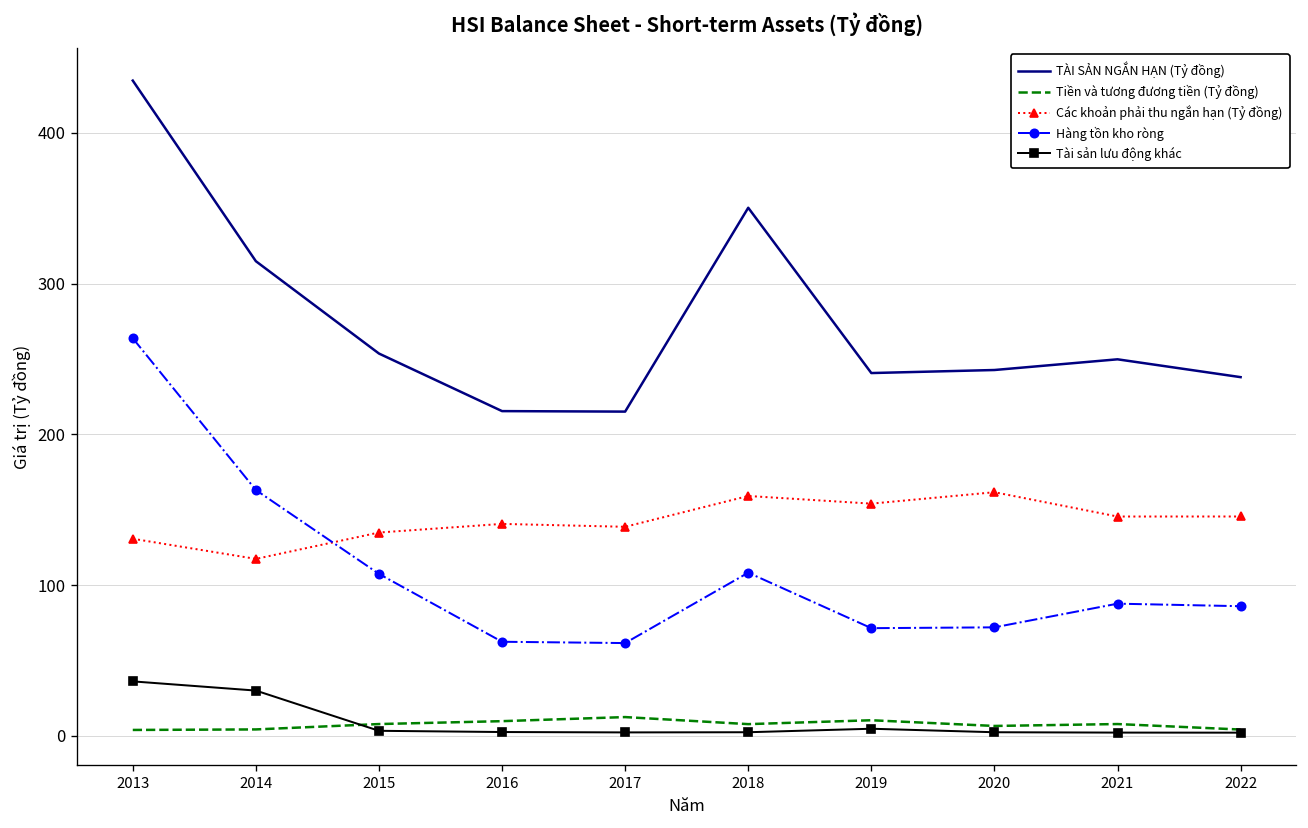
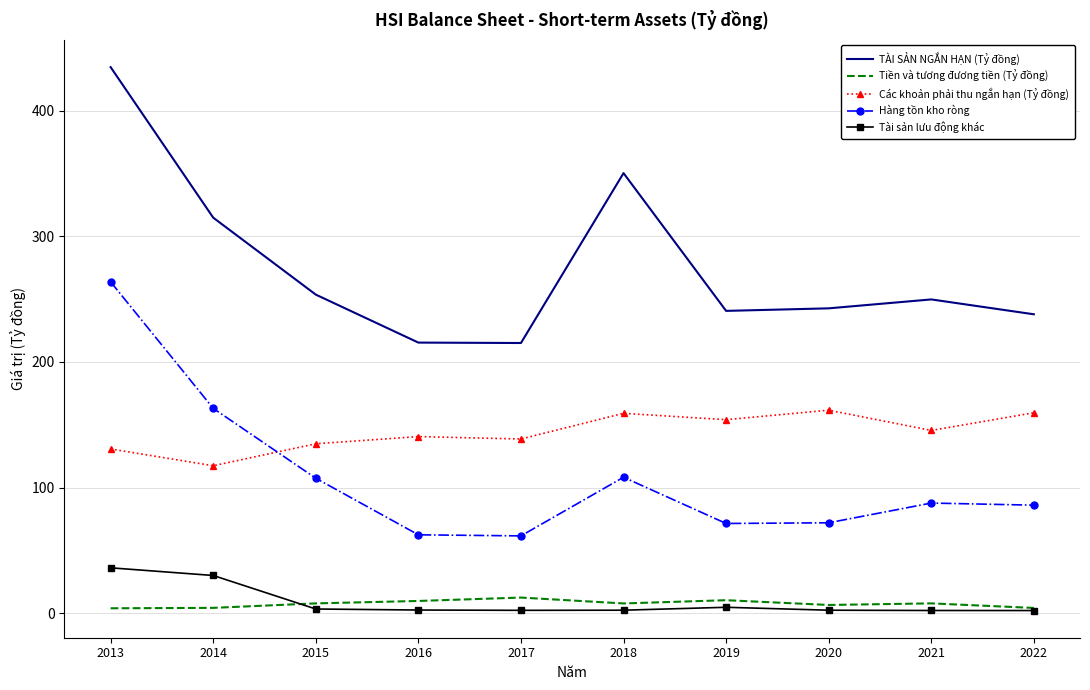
Các khoản phải thu ngắn hạn (Tỷ đồng), 2022: 146 -> 160
